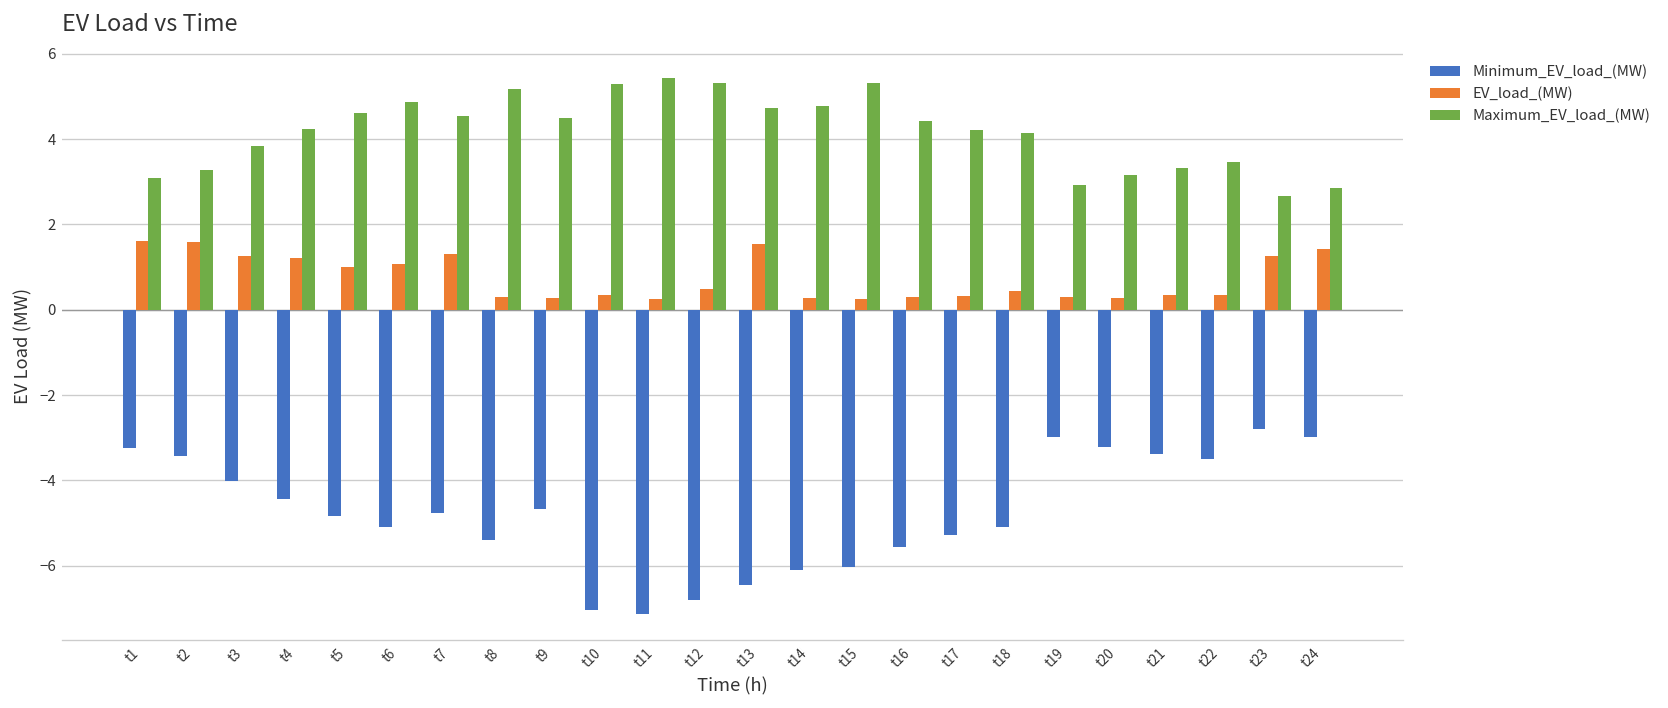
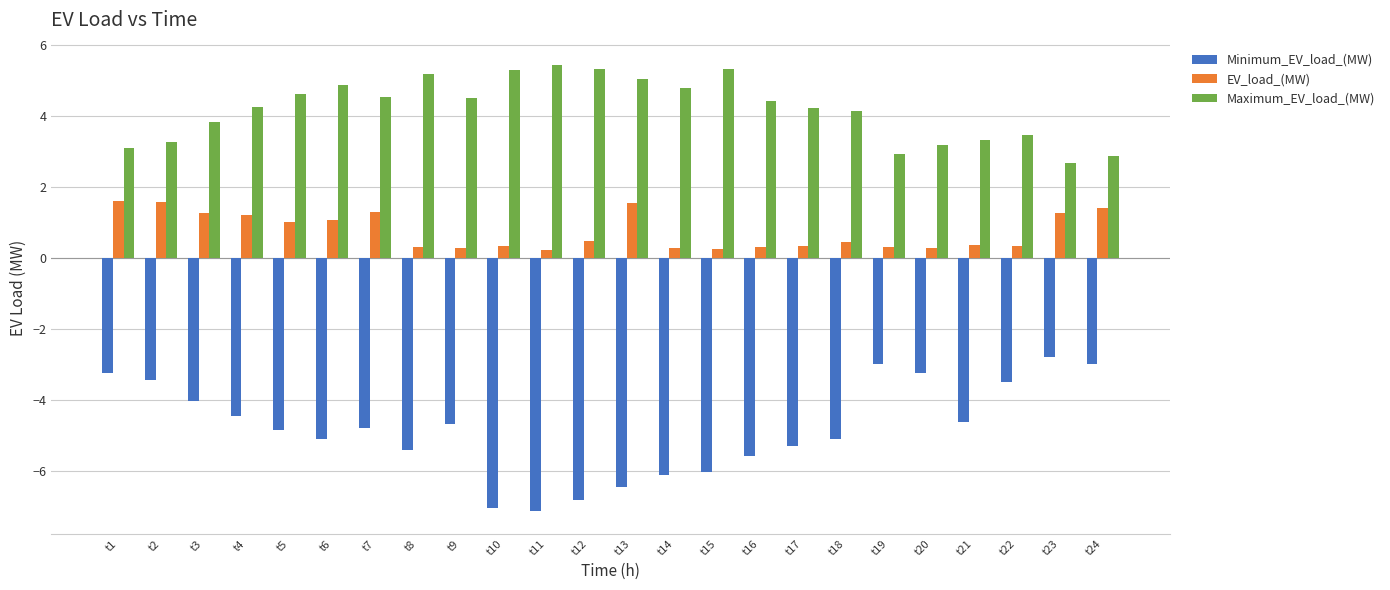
Maximum_EV_load_(MW), t13: 4.7 -> 5.0
Minimum_EV_load_(MW), t21: -3.4 -> -4.6
